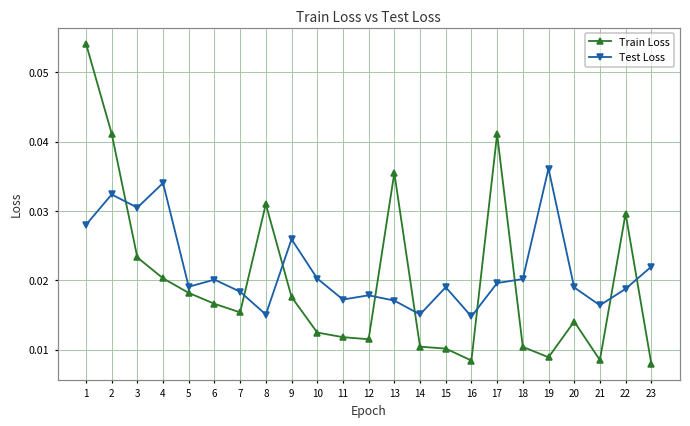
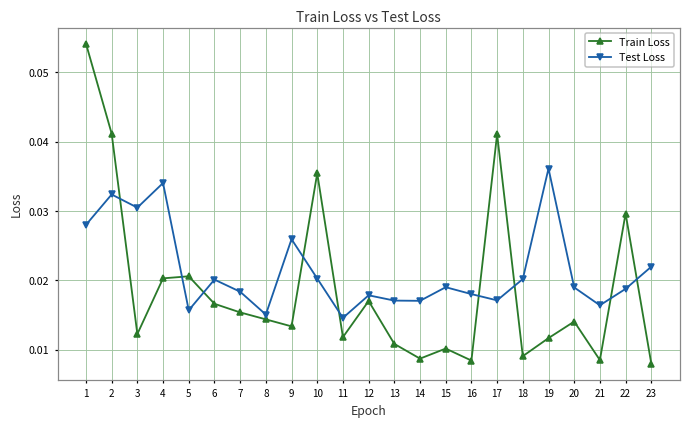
Train Loss, 3: 0.023 -> 0.012
Train Loss, 5: 0.018 -> 0.021
Test Loss, 5: 0.019 -> 0.016
Train Loss, 8: 0.031 -> 0.014
Train Loss, 9: 0.018 -> 0.013
Train Loss, 10: 0.012 -> 0.035
Test Loss, 11: 0.017 -> 0.015
Train Loss, 12: 0.011 -> 0.017
Train Loss, 13: 0.035 -> 0.011
Train Loss, 14: 0.010 -> 0.009
Test Loss, 14: 0.015 -> 0.017
Test Loss, 16: 0.015 -> 0.018
Test Loss, 17: 0.020 -> 0.017
Train Loss, 18: 0.010 -> 0.009
Train Loss, 19: 0.009 -> 0.012
